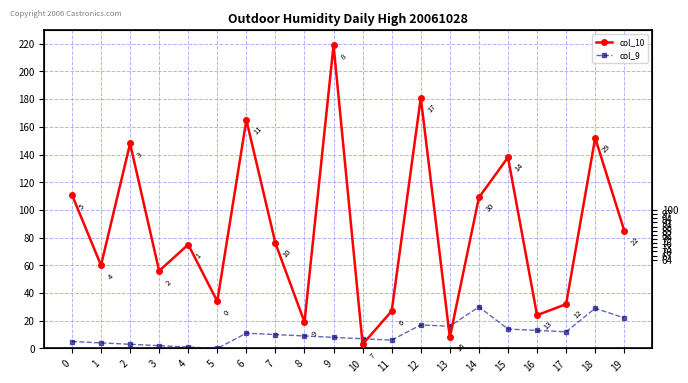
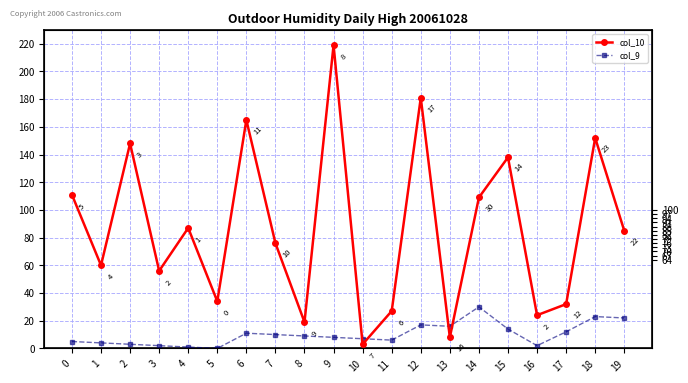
col_10, 4: 75 -> 87
col_9, 16: 13 -> 2
col_9, 18: 29 -> 23
